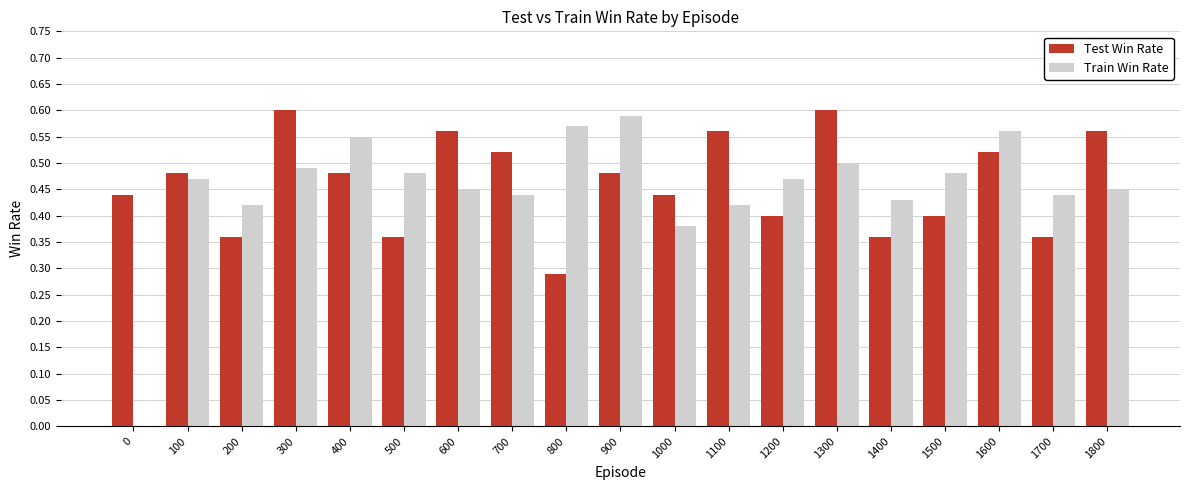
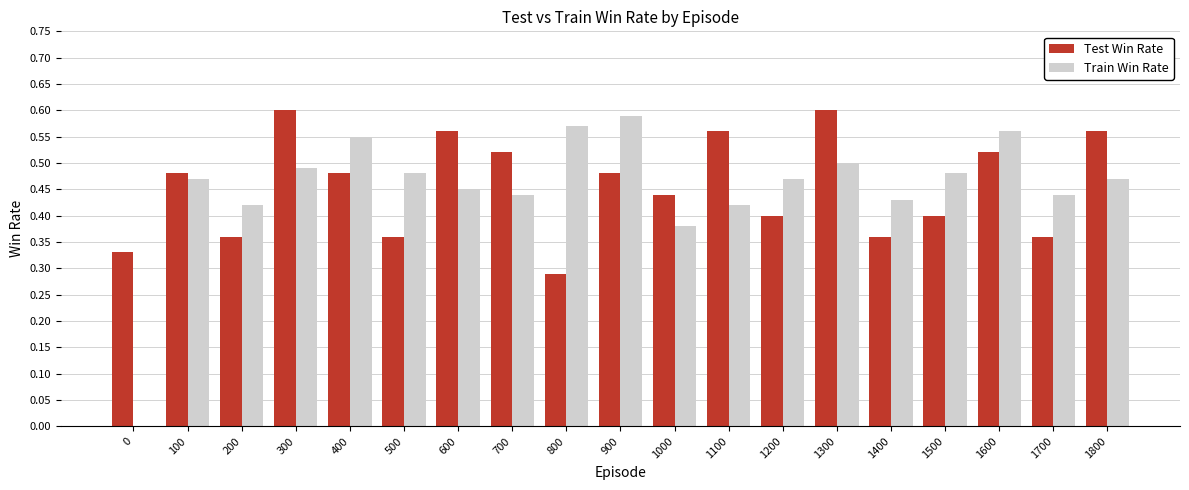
Test Win Rate, 0: 0.44 -> 0.33
Train Win Rate, 1800: 0.45 -> 0.47
